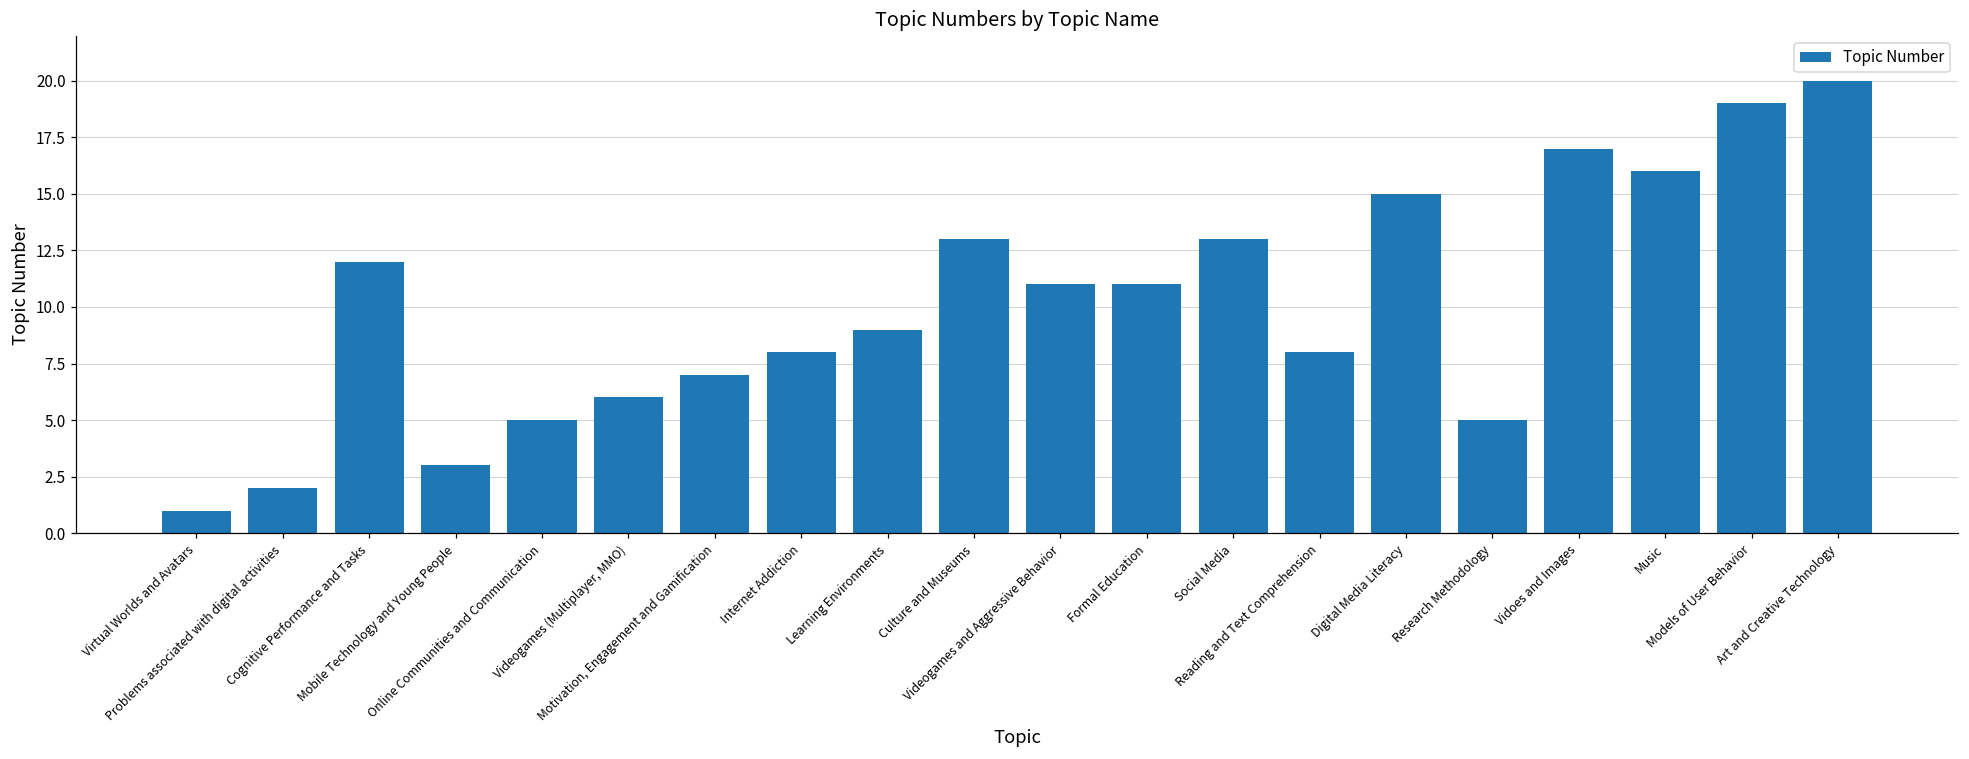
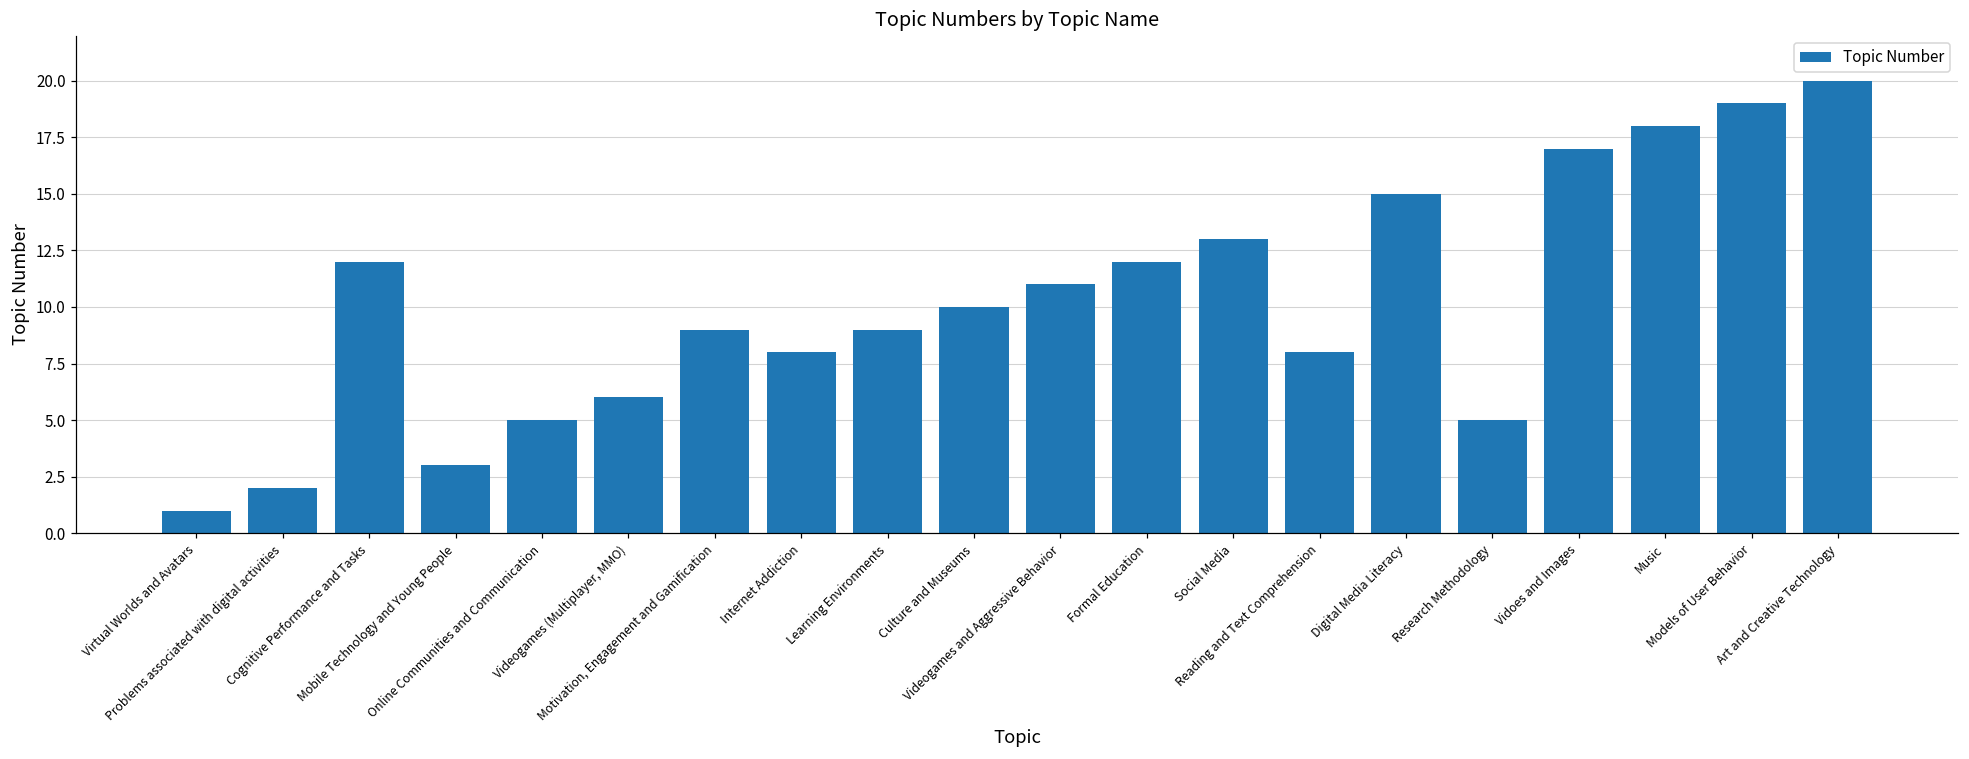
Motivation, Engagement and Gamification: 7 -> 9
Culture and Museums: 13 -> 10
Formal Education: 11 -> 12
Music: 16 -> 18
